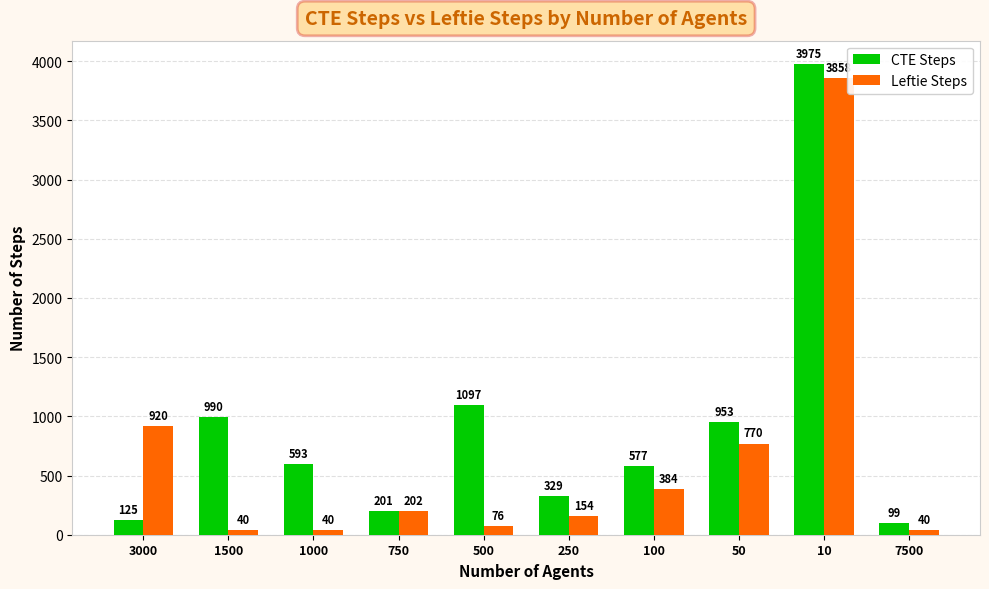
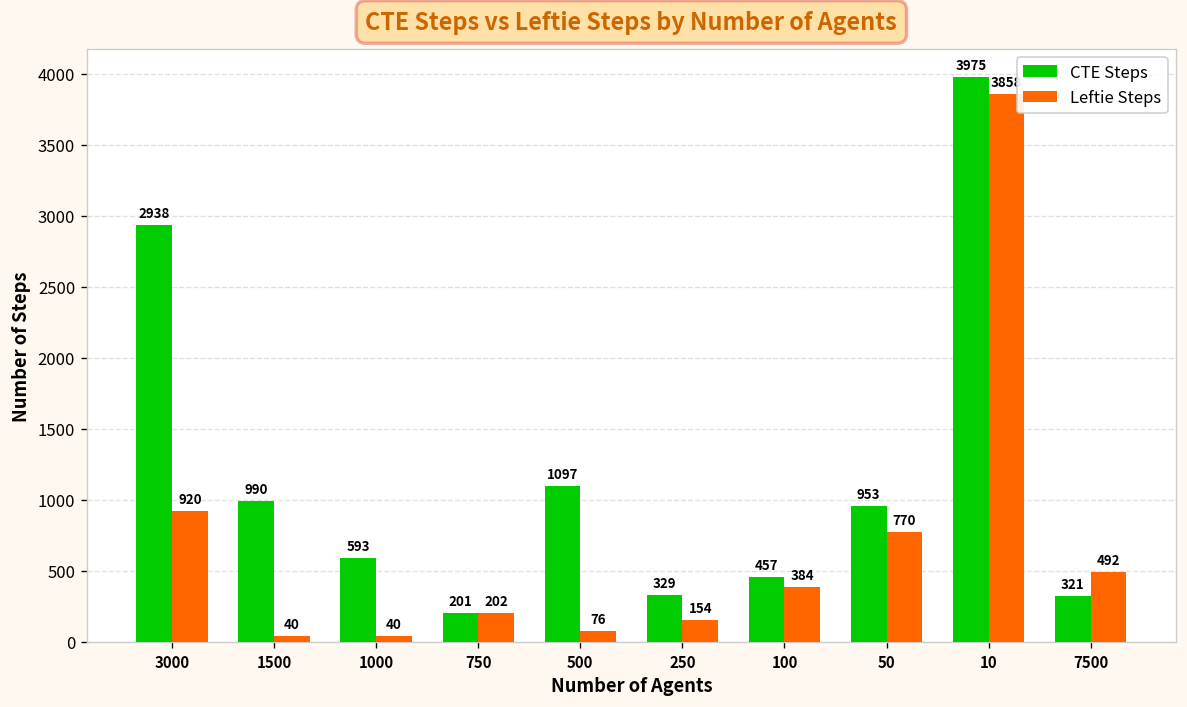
CTE Steps, 3000: 125 -> 2938
CTE Steps, 100: 577 -> 457
CTE Steps, 7500: 99 -> 321
Leftie Steps, 7500: 40 -> 492
